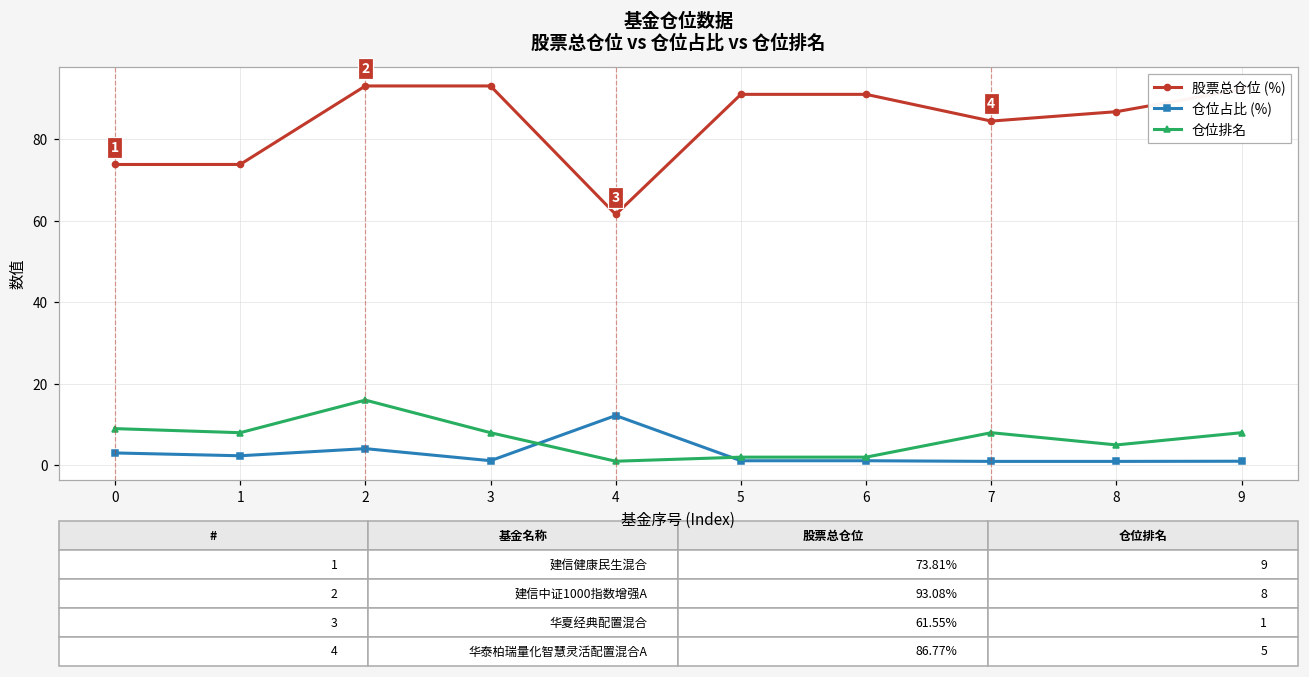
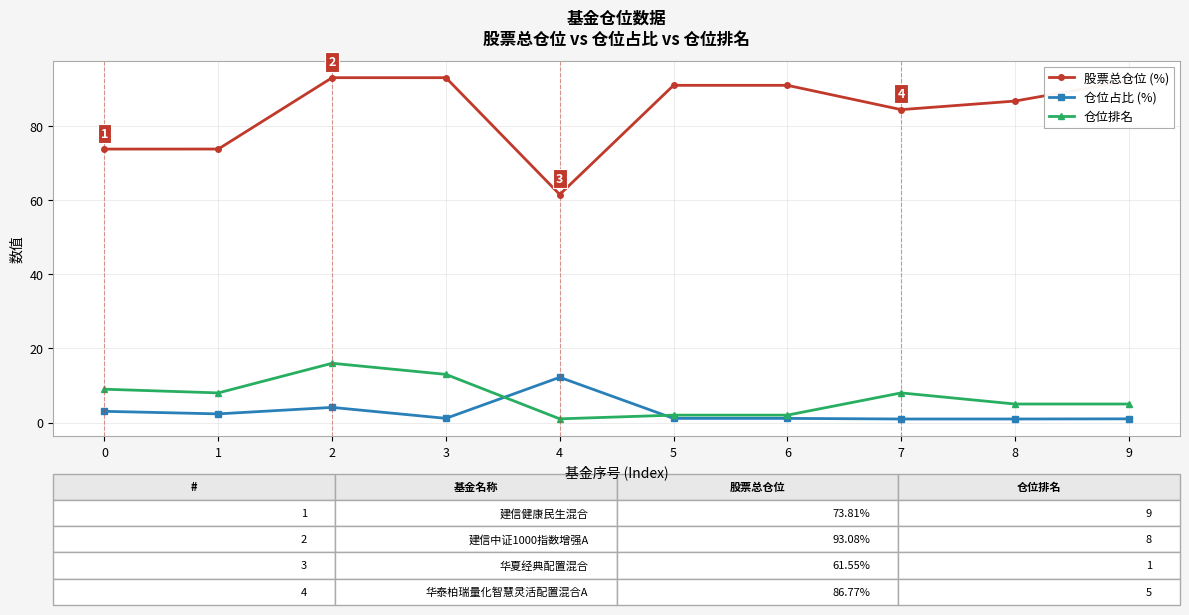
仓位排名, 3: 8 -> 13
仓位排名, 9: 8 -> 5
